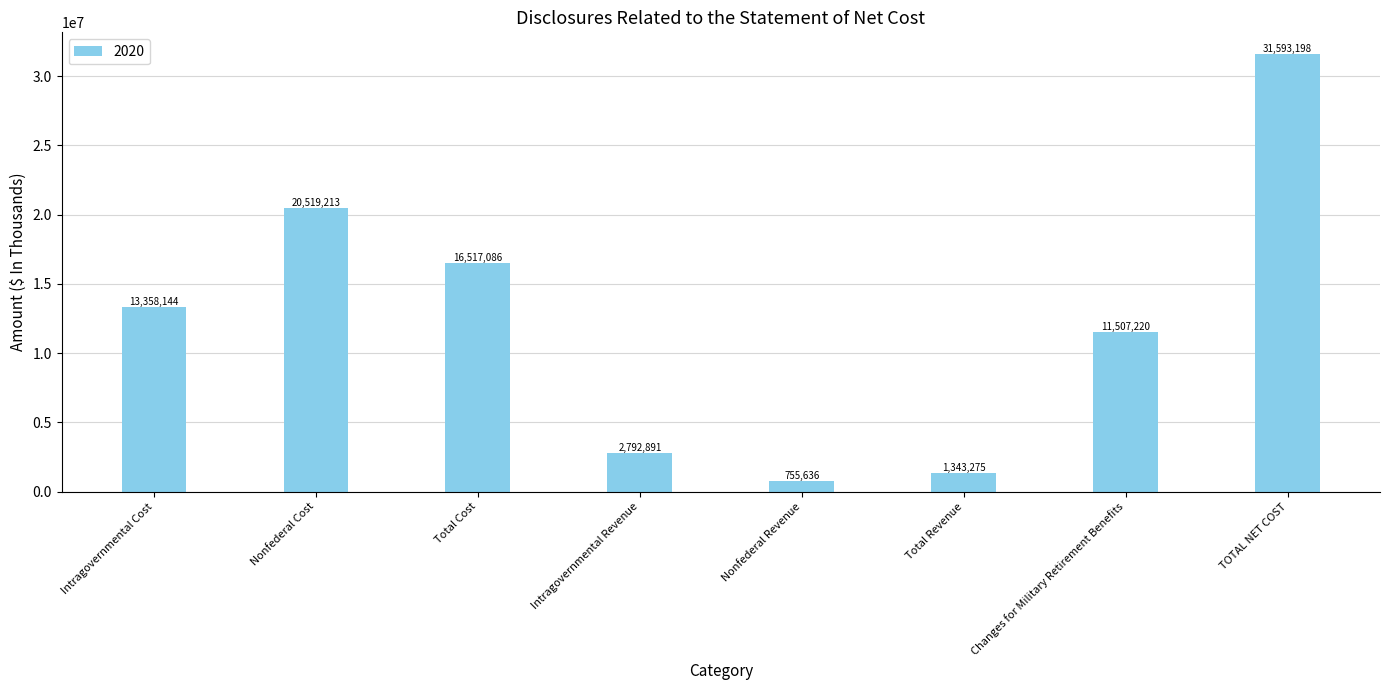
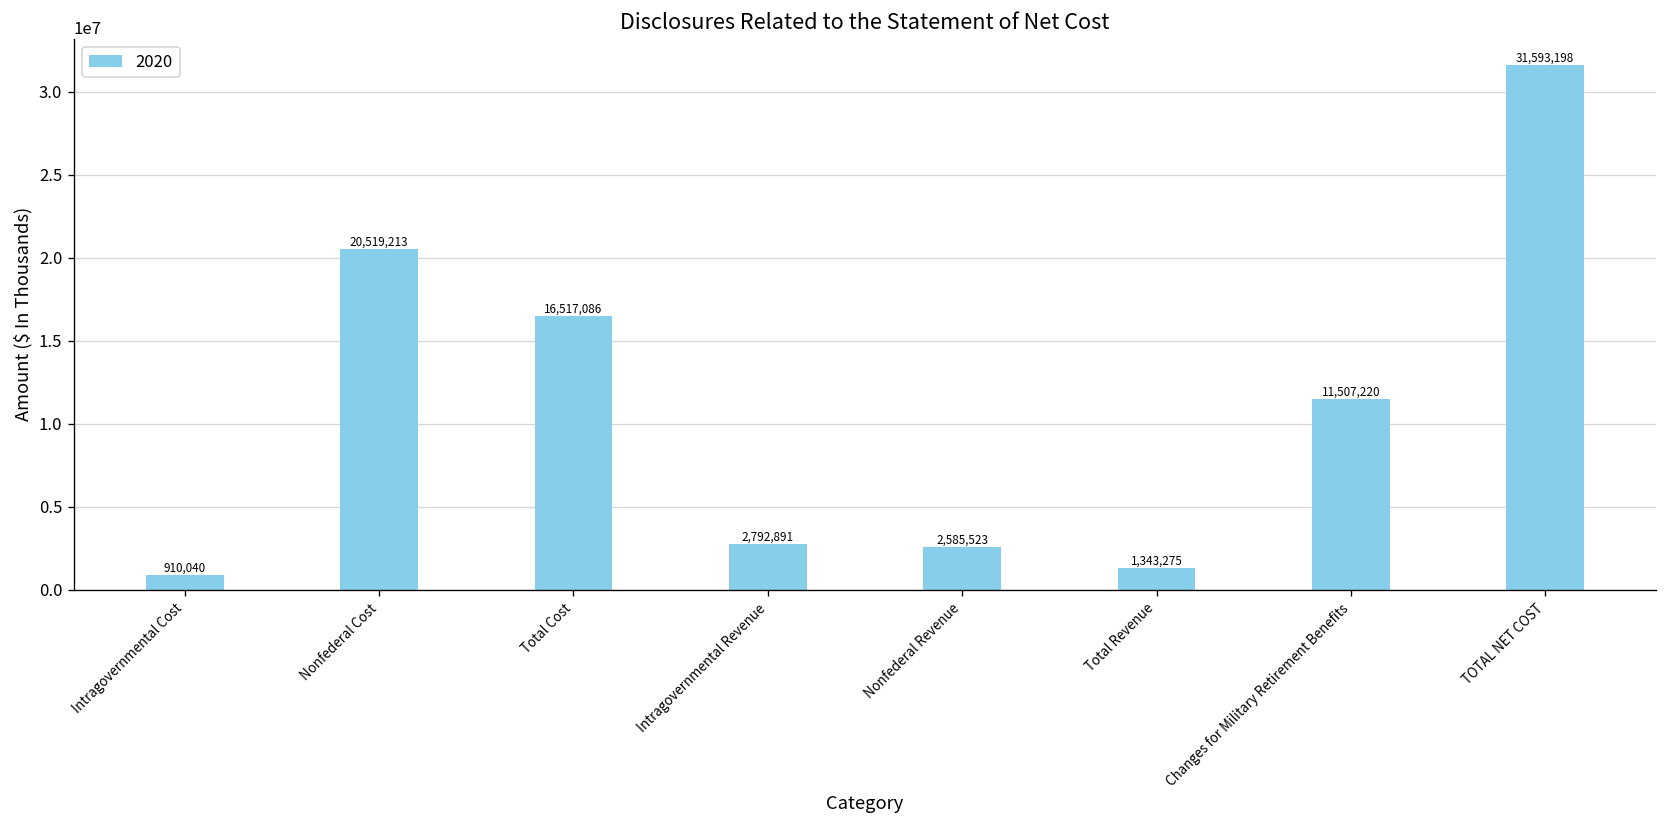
Intragovernmental Cost: 13,358,144 -> 910,040
Nonfederal Revenue: 755,636 -> 2,585,523
